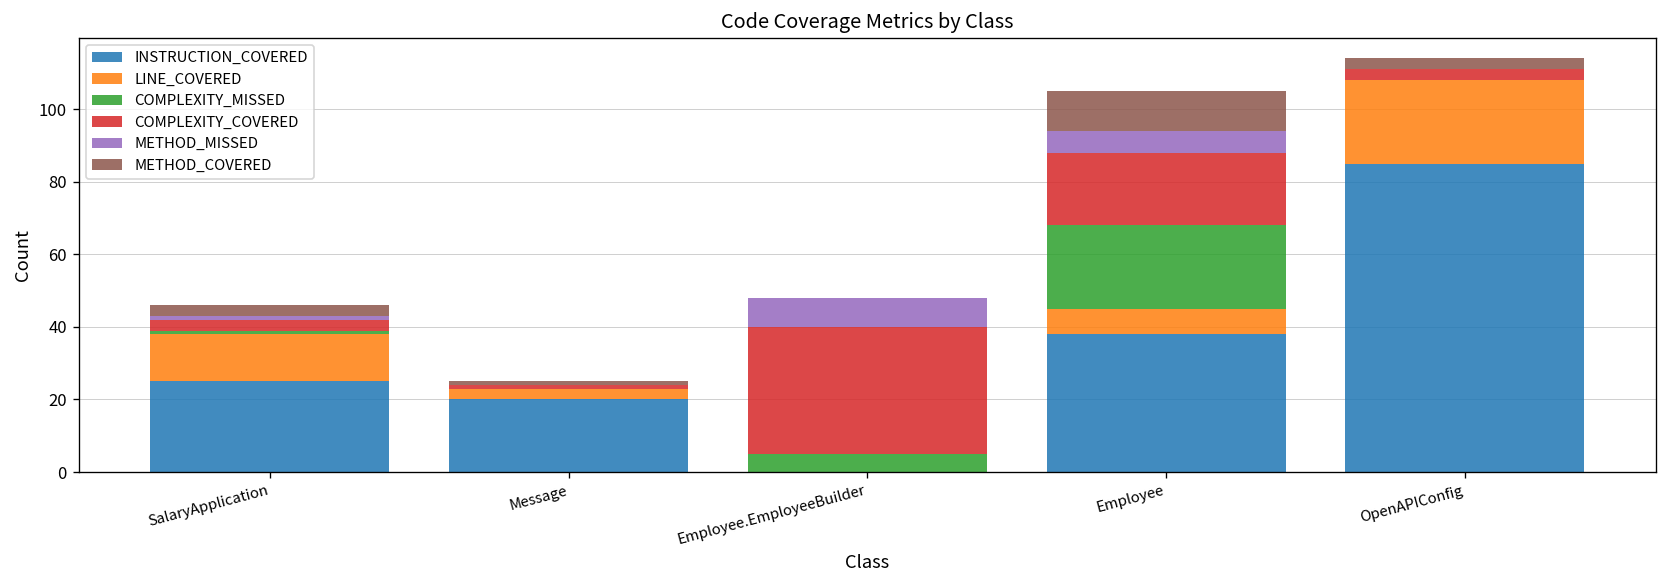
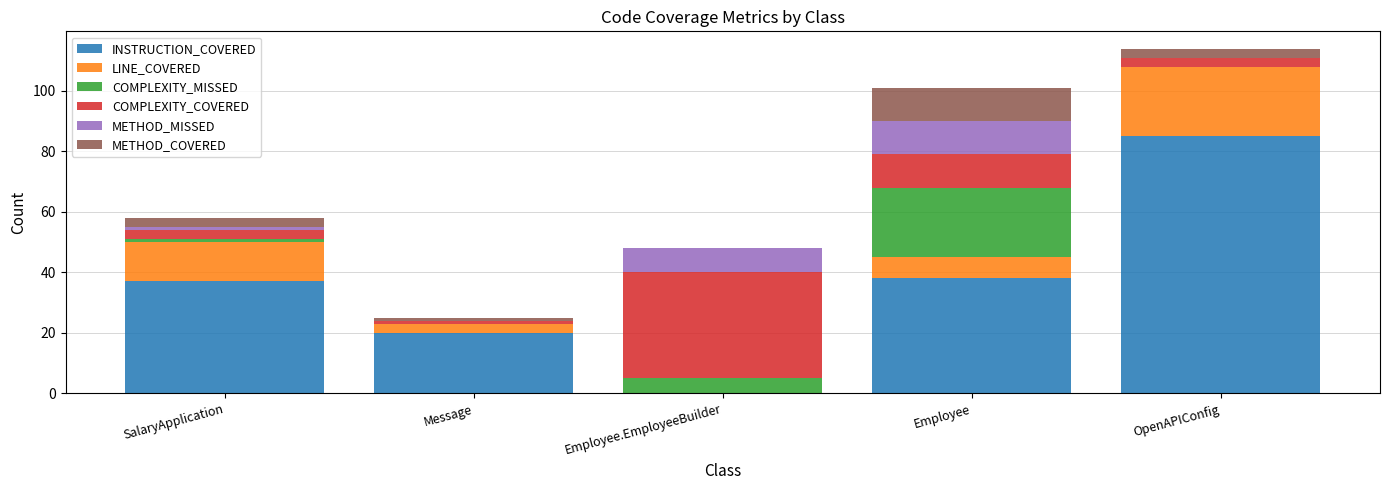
INSTRUCTION_COVERED, SalaryApplication: 25 -> 37
COMPLEXITY_COVERED, Employee: 20 -> 11
METHOD_MISSED, Employee: 6 -> 11
